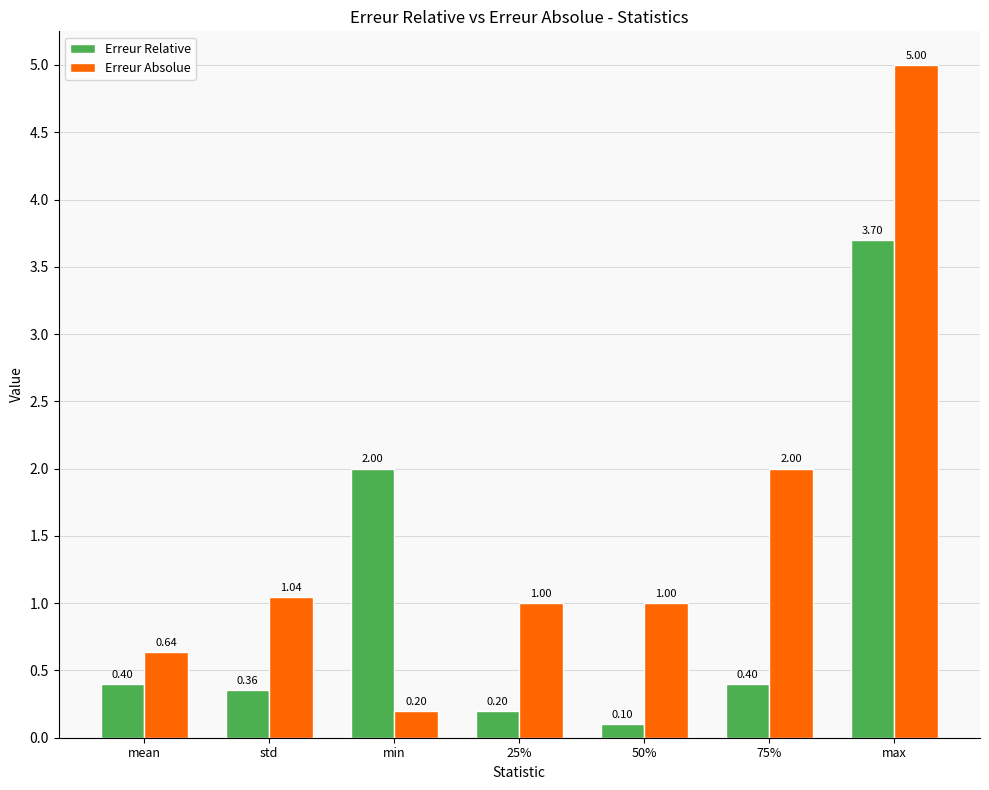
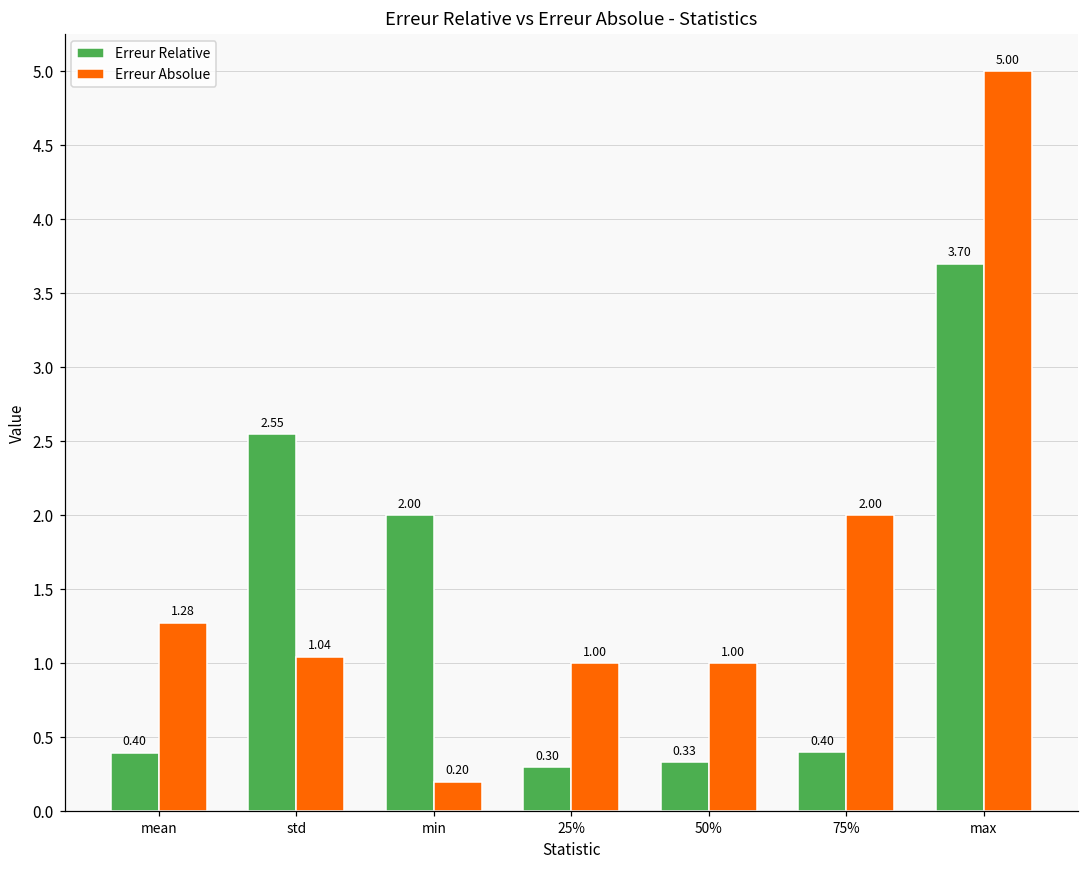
Erreur Absolue, mean: 0.64 -> 1.28
Erreur Relative, std: 0.36 -> 2.55
Erreur Relative, 25%: 0.20 -> 0.30
Erreur Relative, 50%: 0.10 -> 0.33
